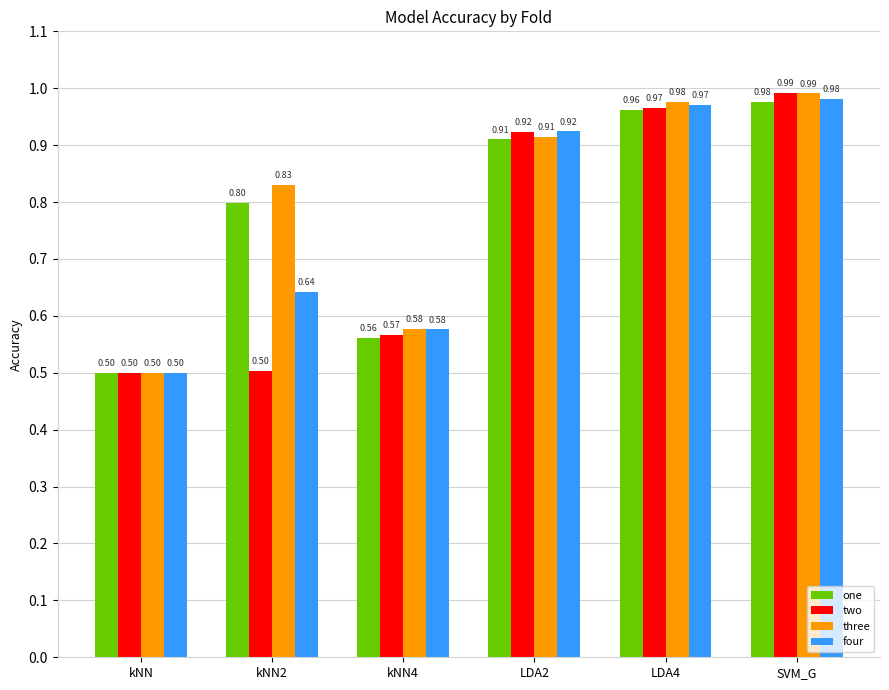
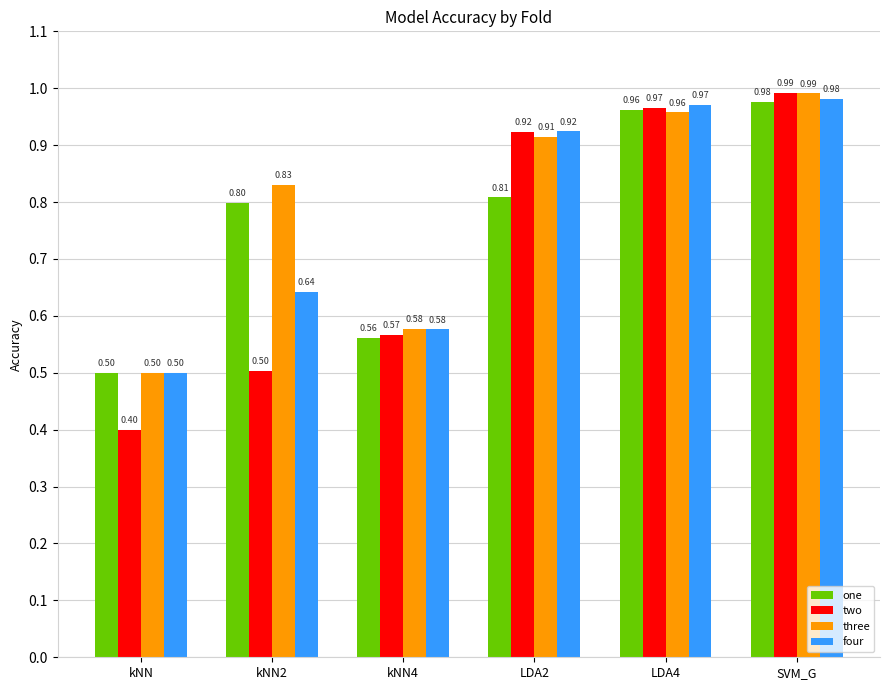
two, kNN: 0.50 -> 0.40
one, LDA2: 0.91 -> 0.81
three, LDA4: 0.98 -> 0.96
